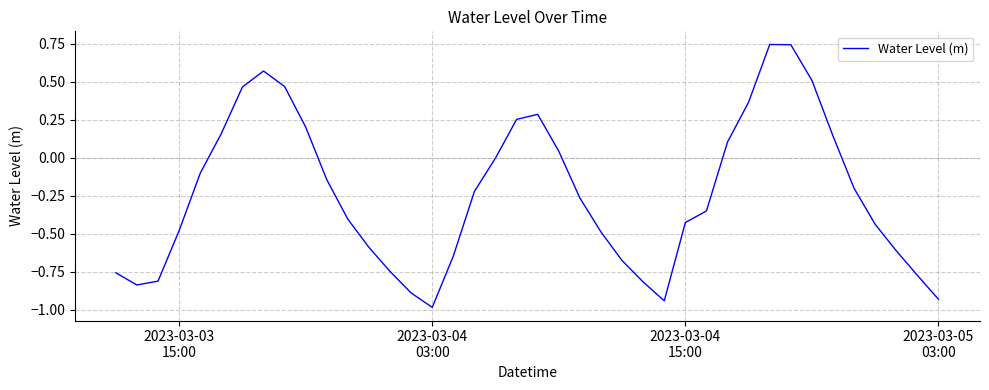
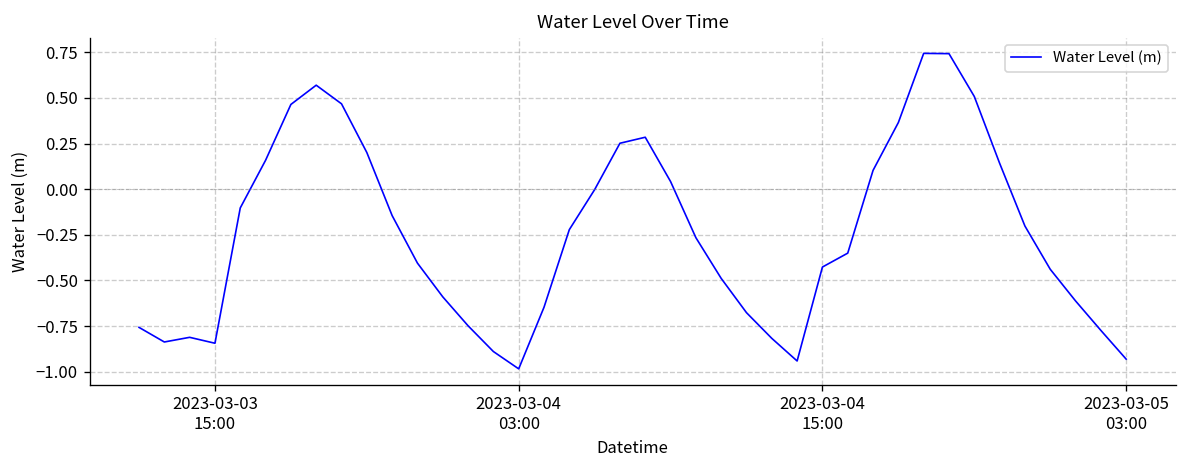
2023-03-03 15:00: -0.48 -> -0.84
